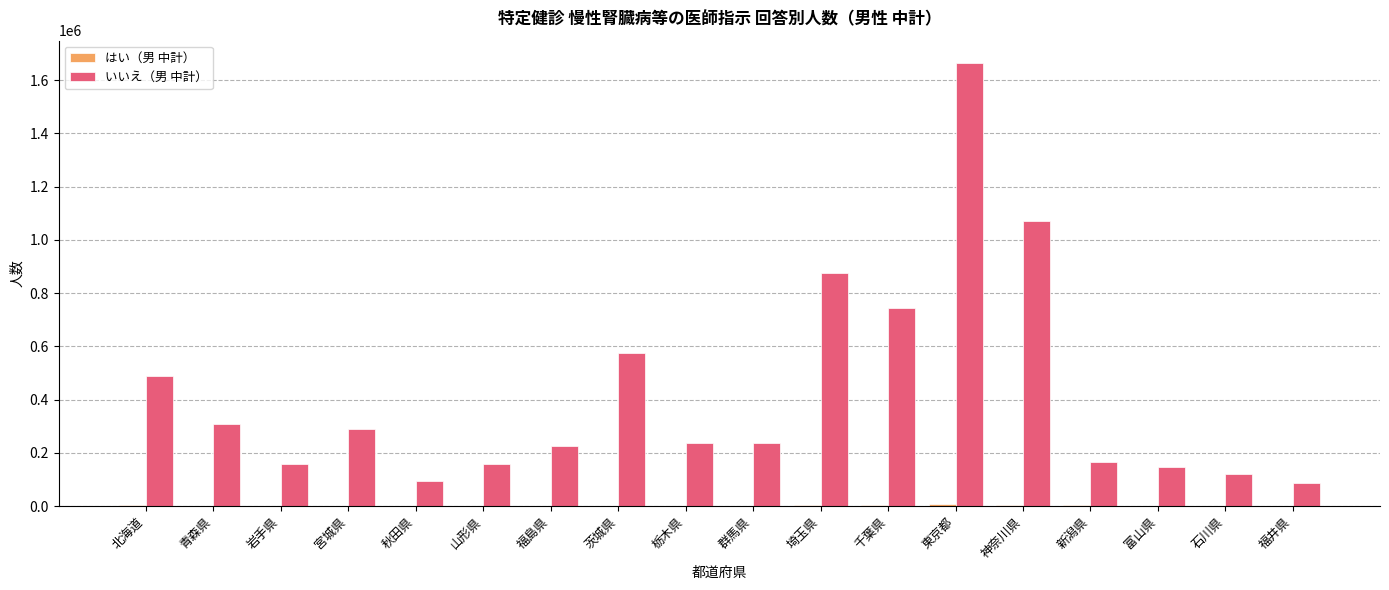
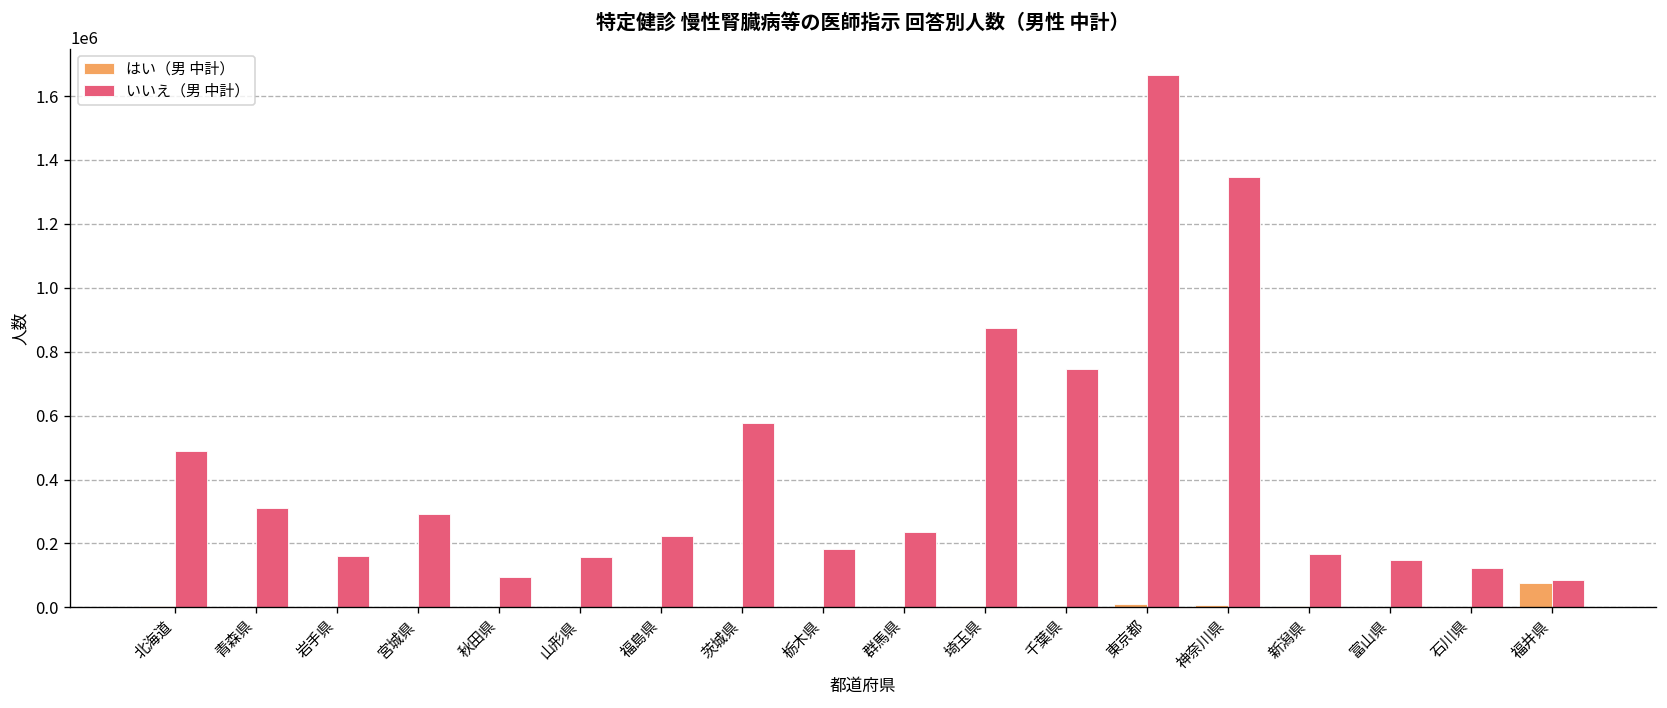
いいえ（男 中計）, 栃木県: 240000 -> 180000
いいえ（男 中計）, 神奈川県: 1070000 -> 1350000
はい（男 中計）, 福井県: 0 -> 80000
